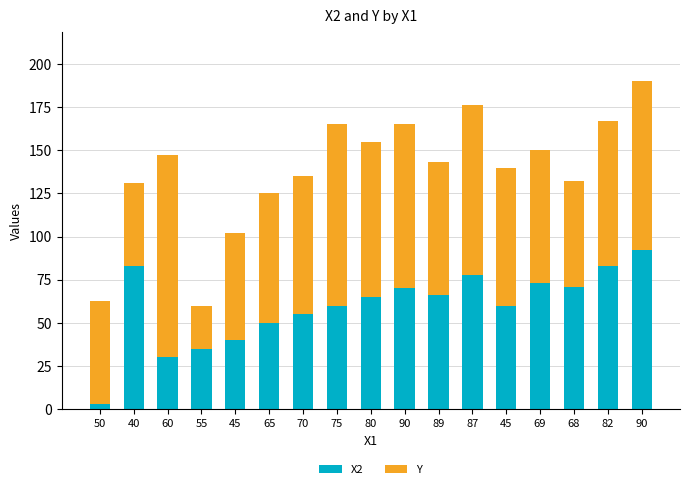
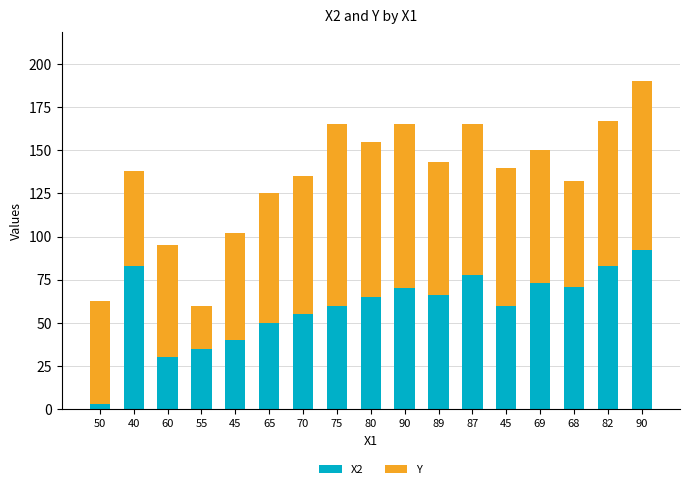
Y, 40: 48 -> 55
Y, 60: 117 -> 65
Y, 87: 98 -> 87
